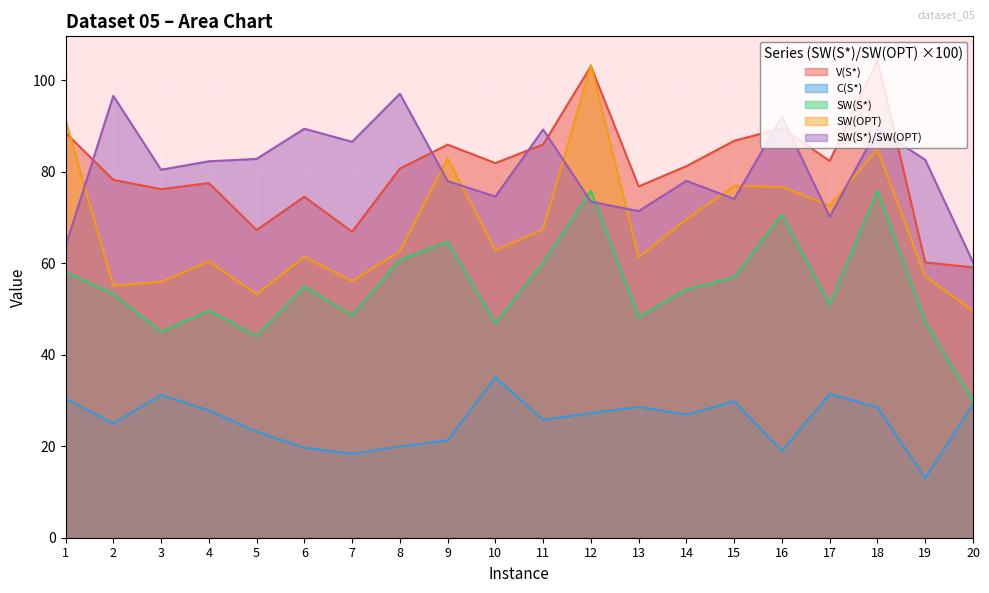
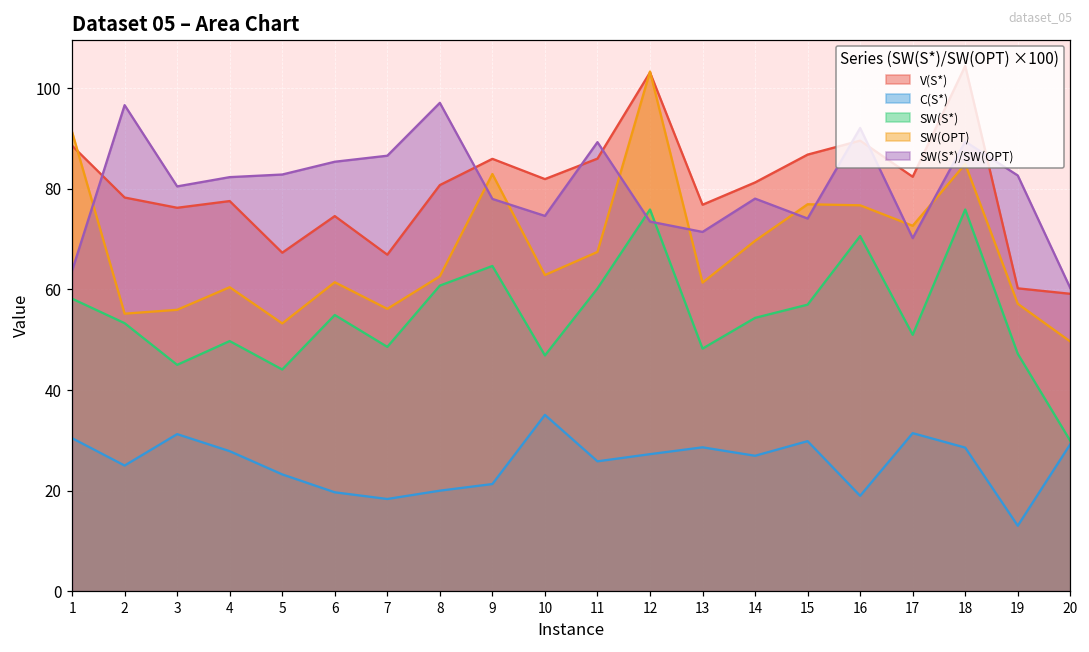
SW(S*)/SW(OPT), 6: 89 -> 85
